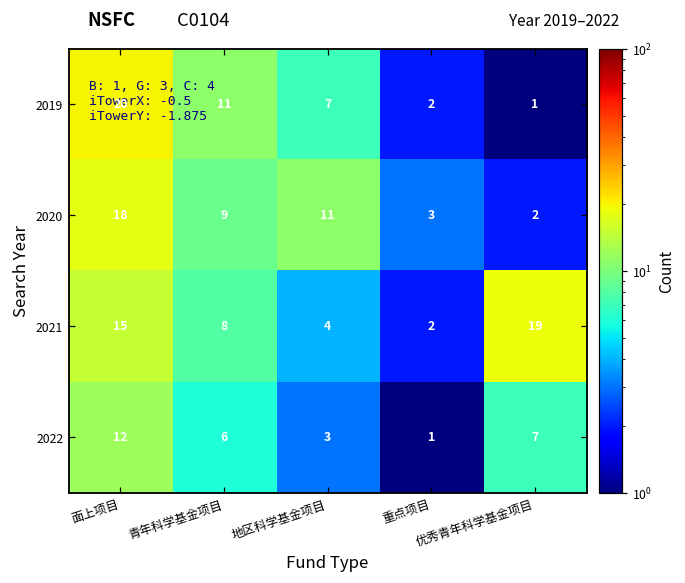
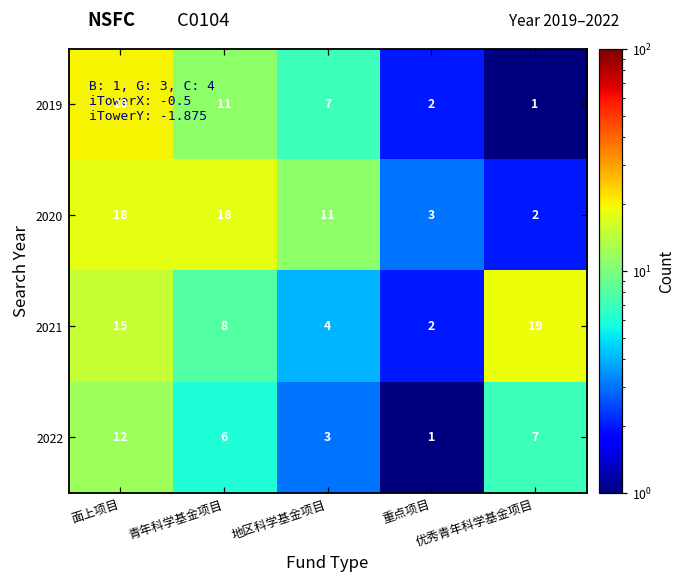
2020, 青年科学基金项目: 9 -> 18
